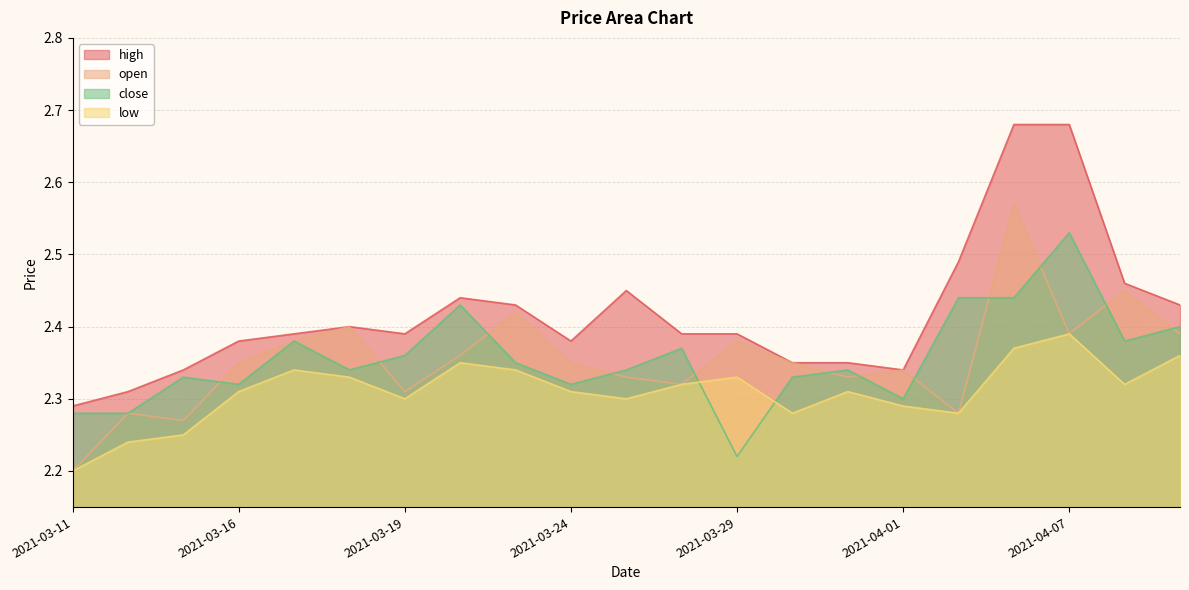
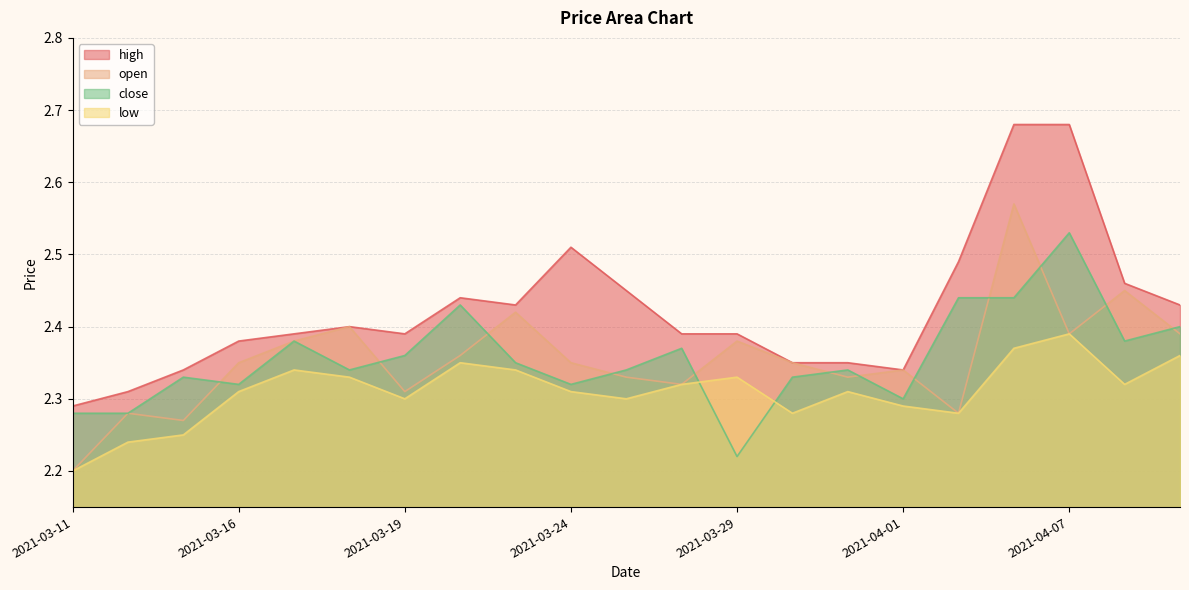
high, 2021-03-24: 2.38 -> 2.51
